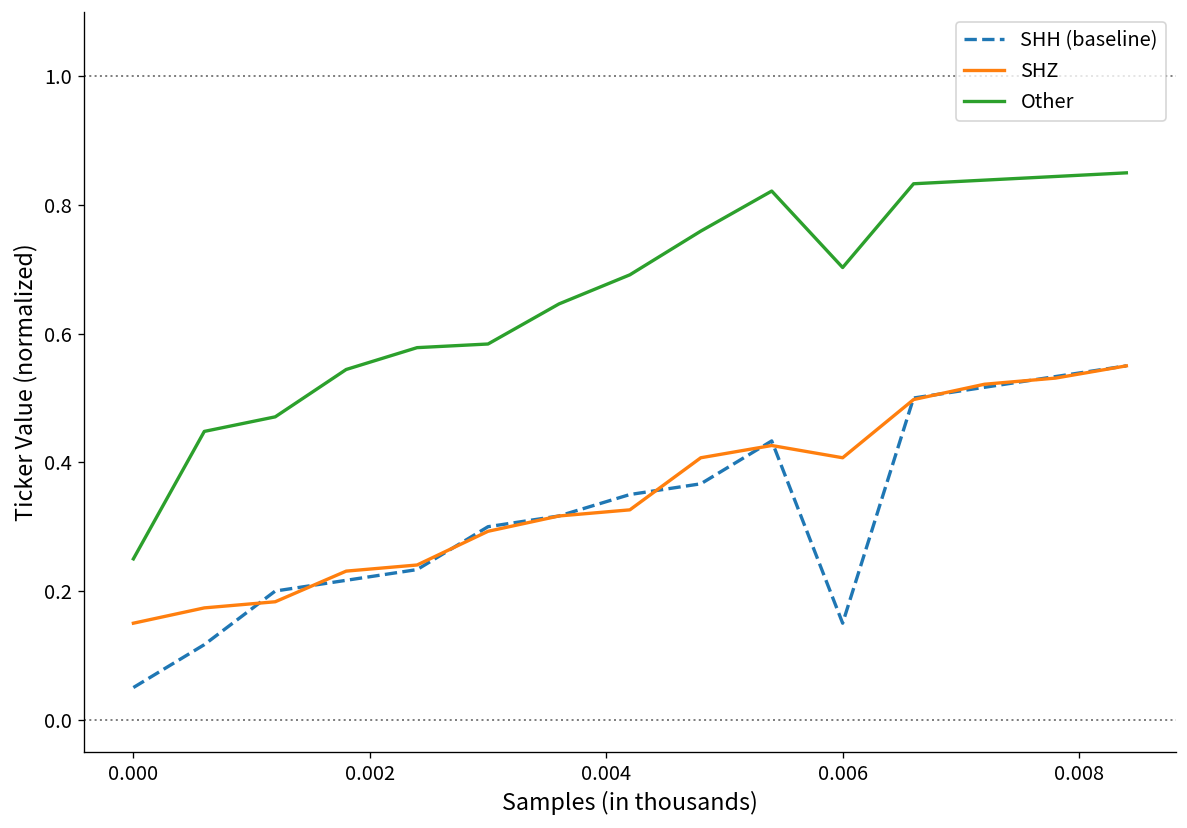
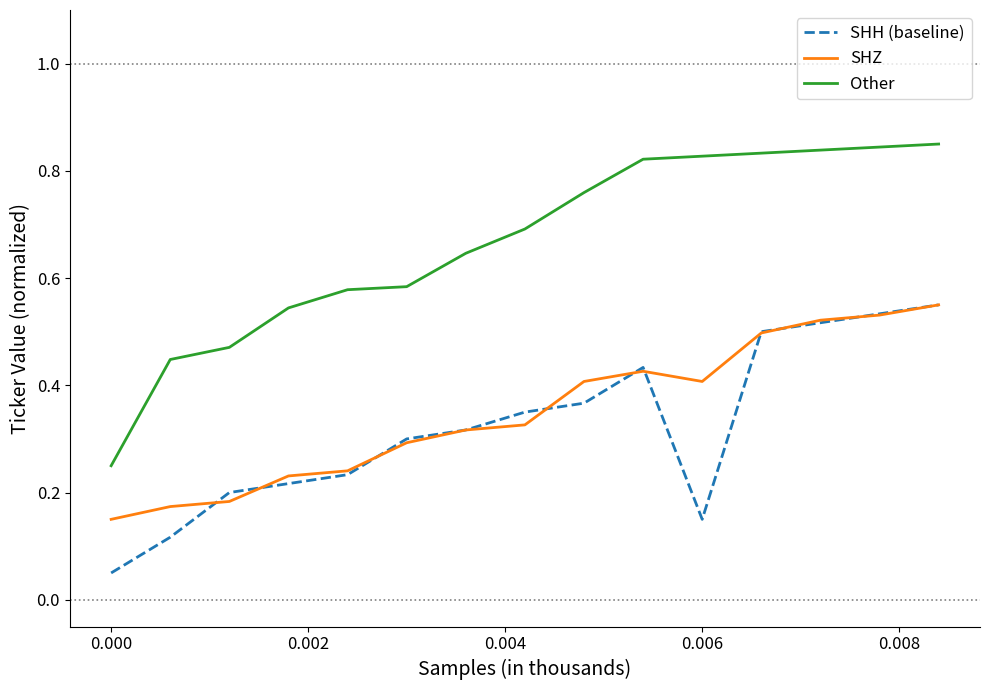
Other, 0.006: 0.70 -> 0.83
